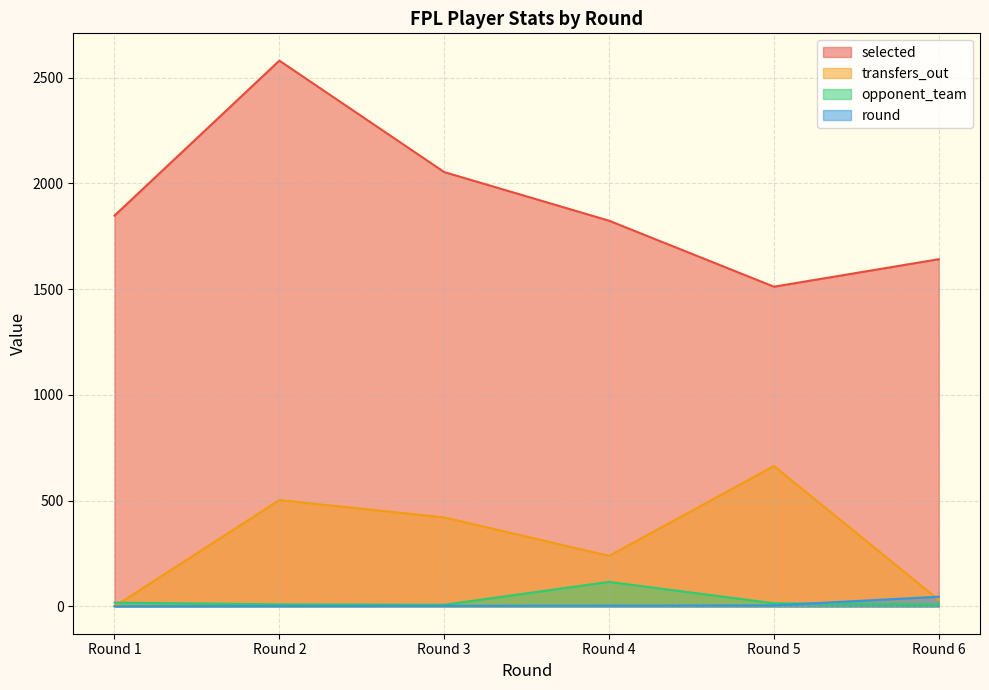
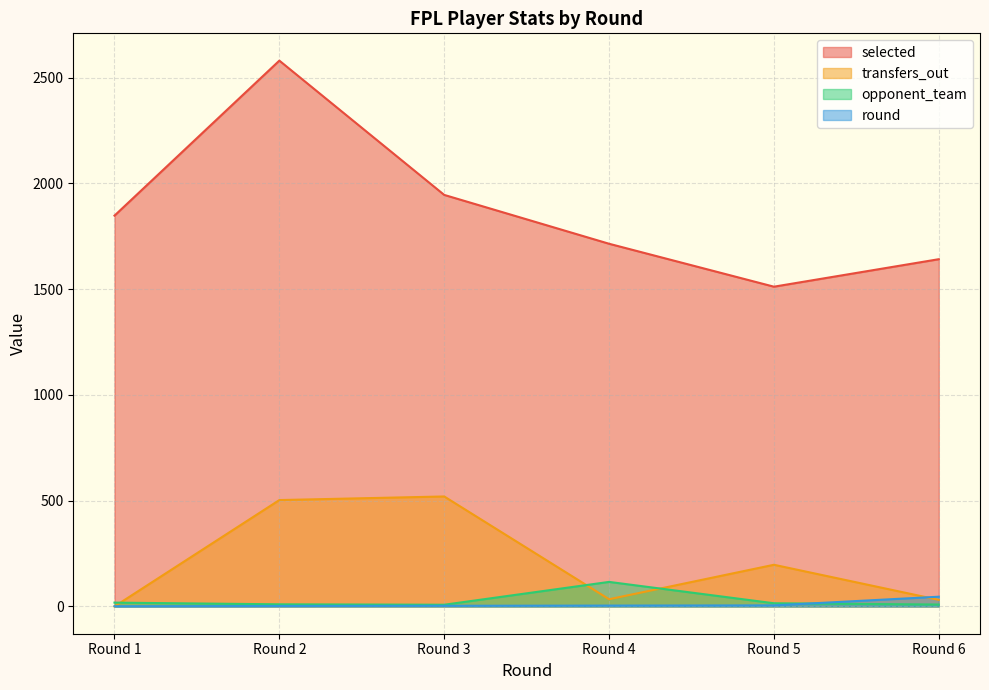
selected, Round 3: 2050 -> 1950
transfers_out, Round 3: 420 -> 520
selected, Round 4: 1820 -> 1720
transfers_out, Round 4: 240 -> 30
transfers_out, Round 5: 660 -> 200
